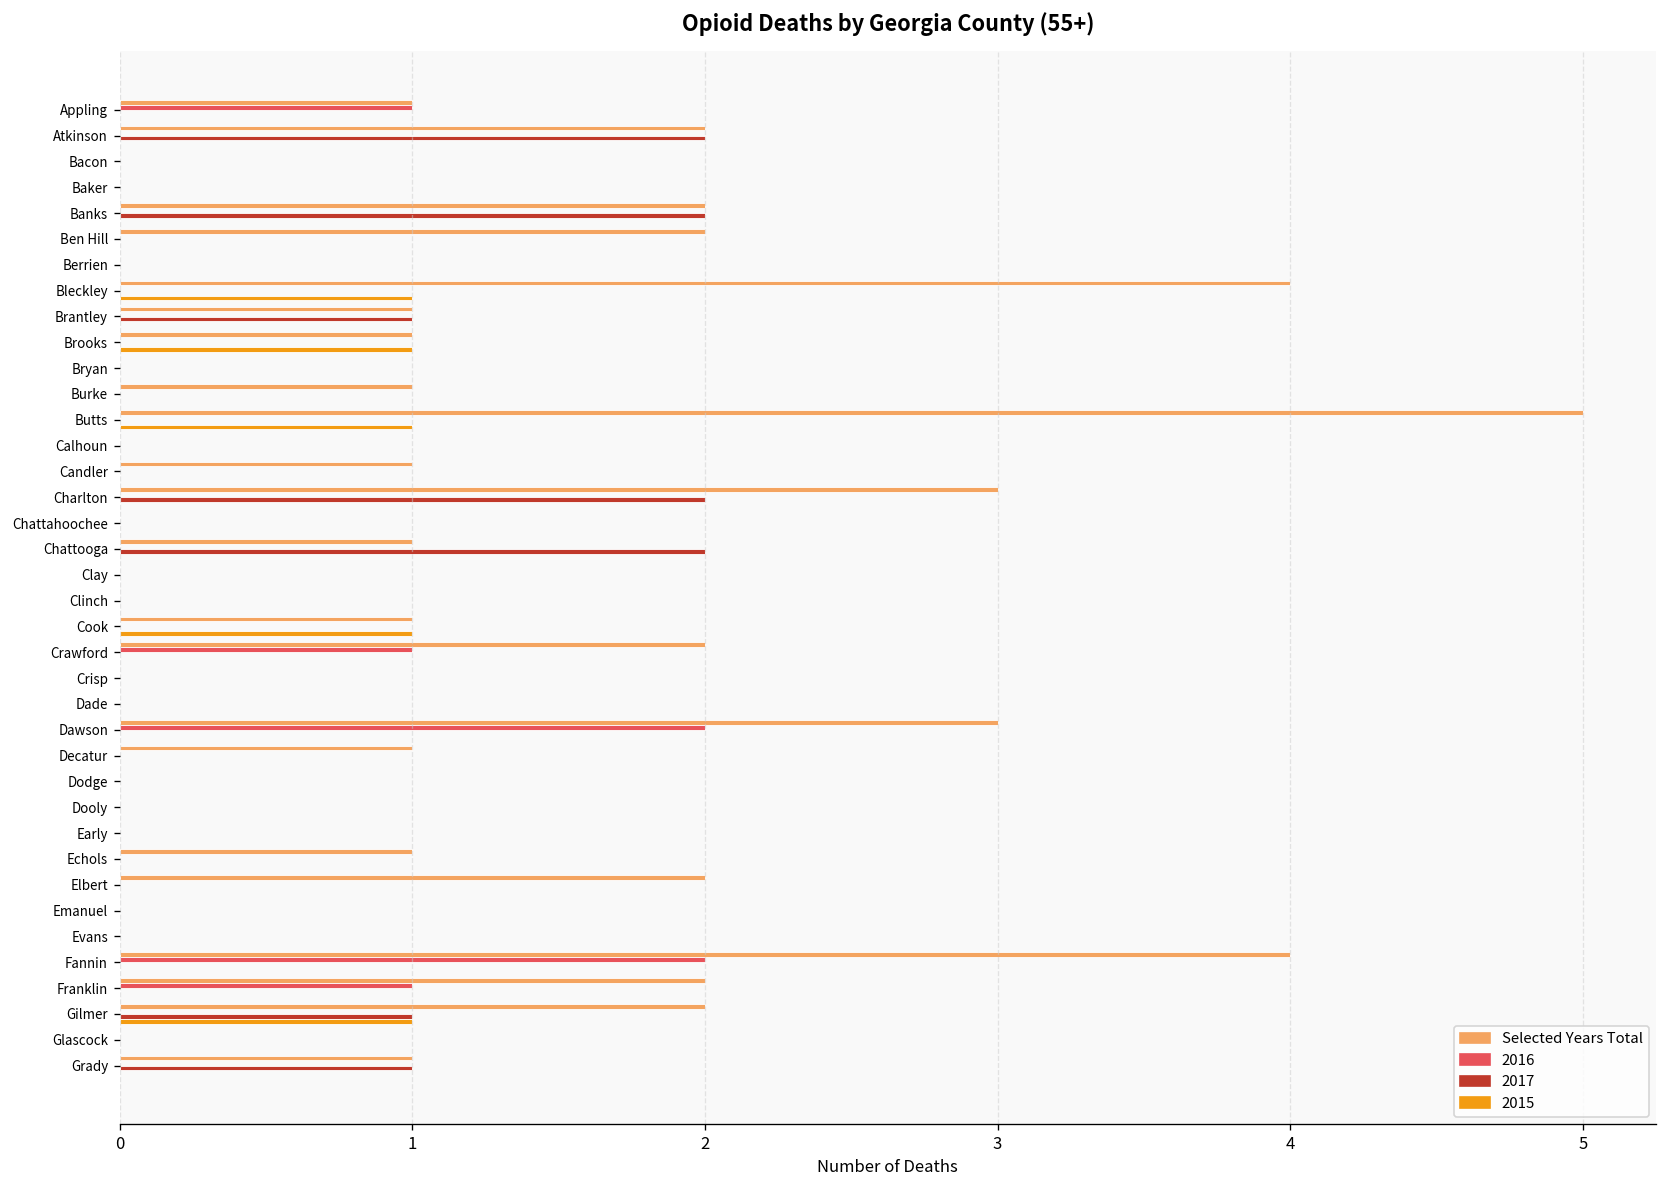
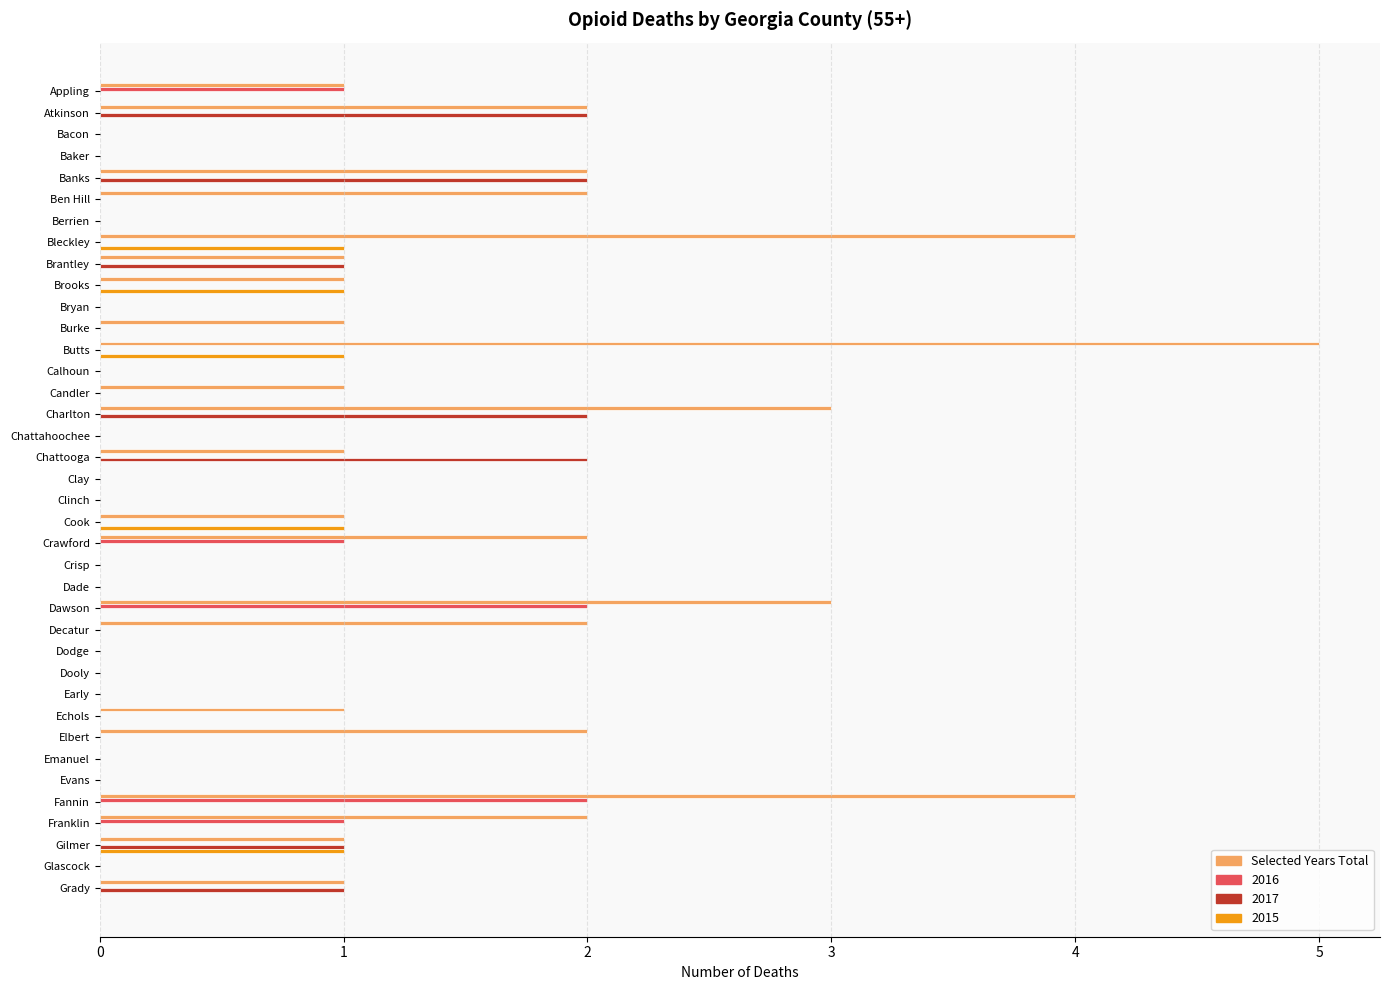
Selected Years Total, Decatur: 1 -> 2
Selected Years Total, Gilmer: 2 -> 1
